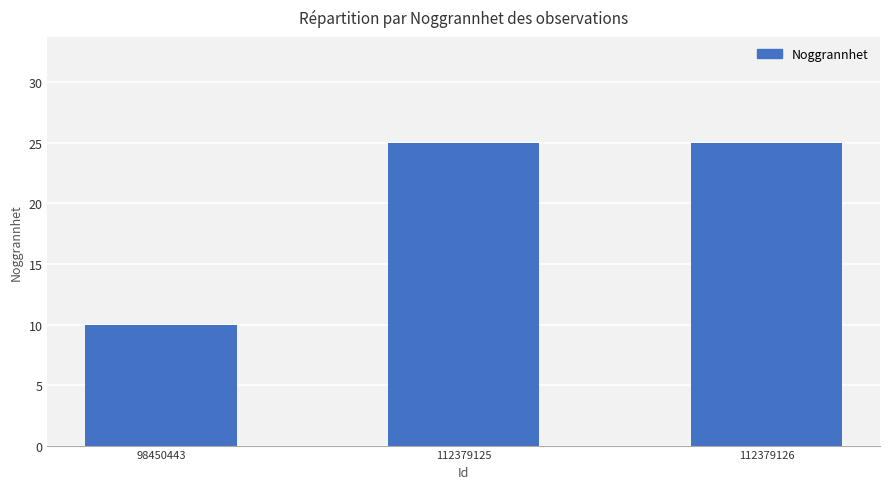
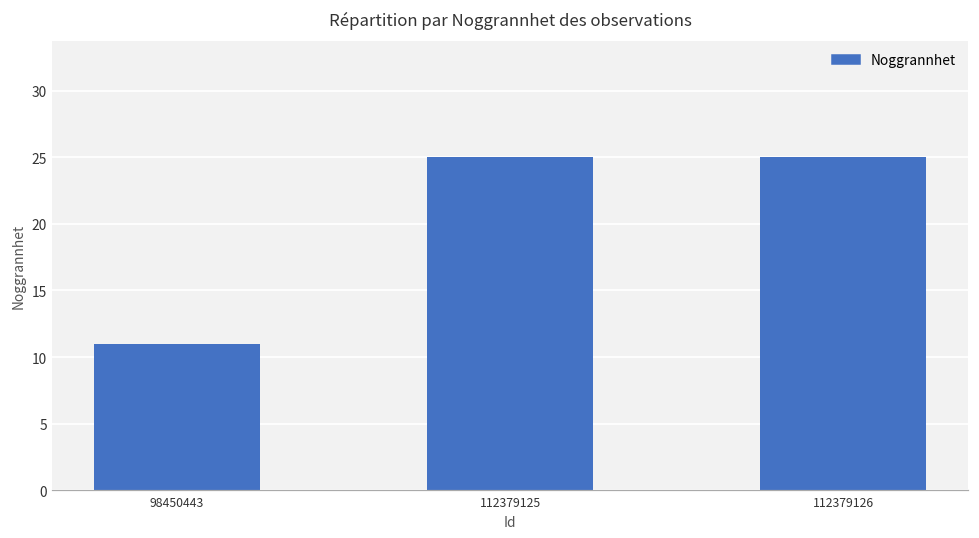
98450443: 10 -> 11
